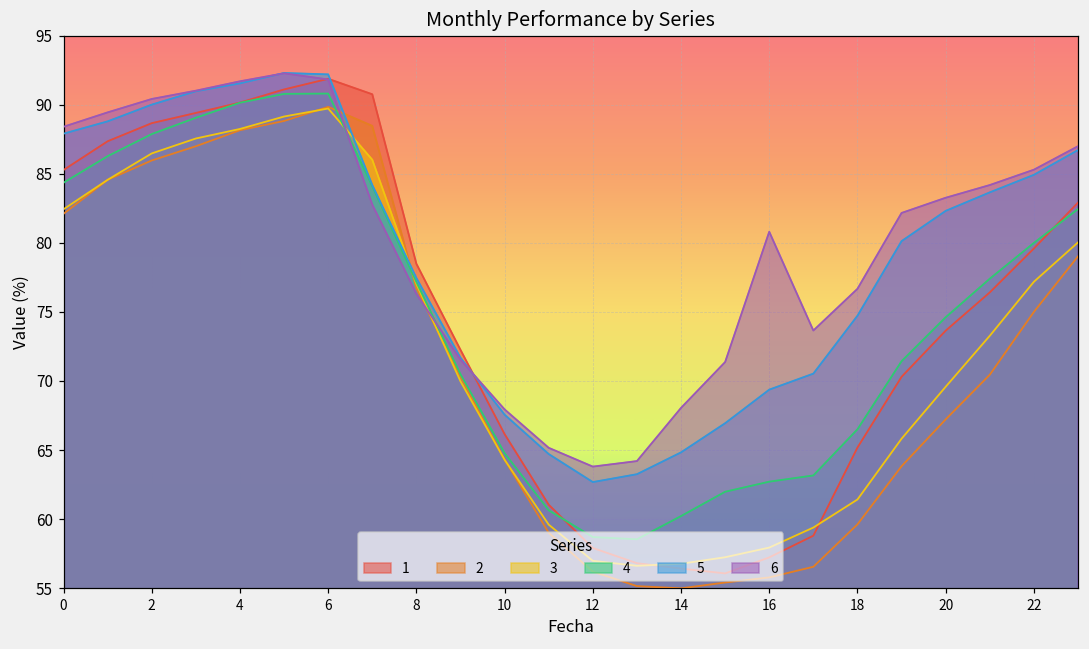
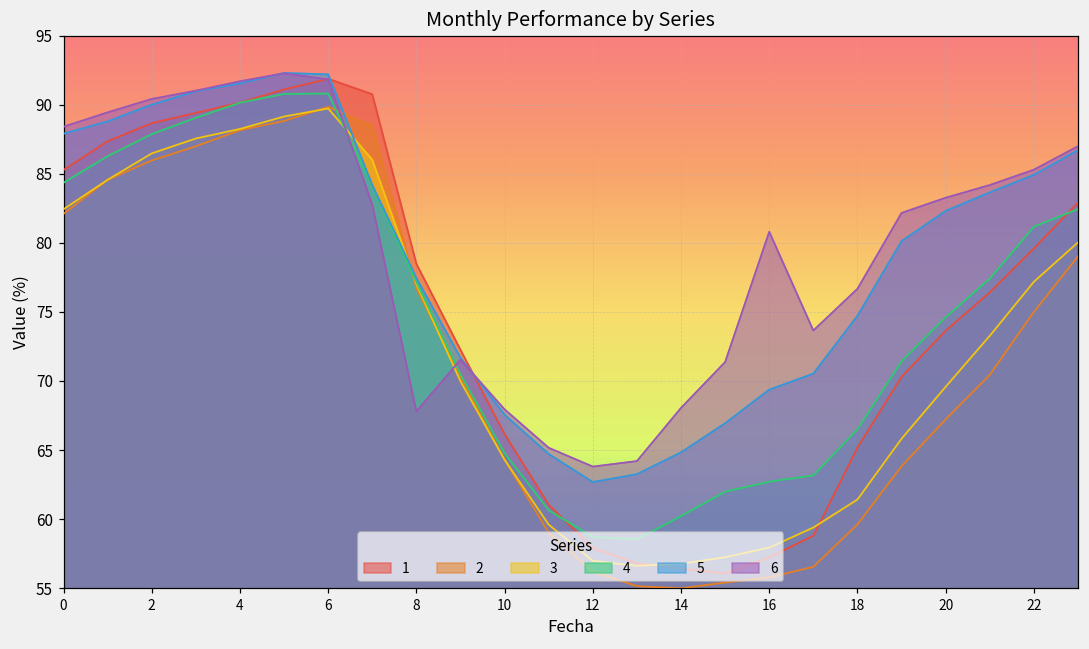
6, 8: 76.3 -> 67.8
4, 22: 80.0 -> 81.2
